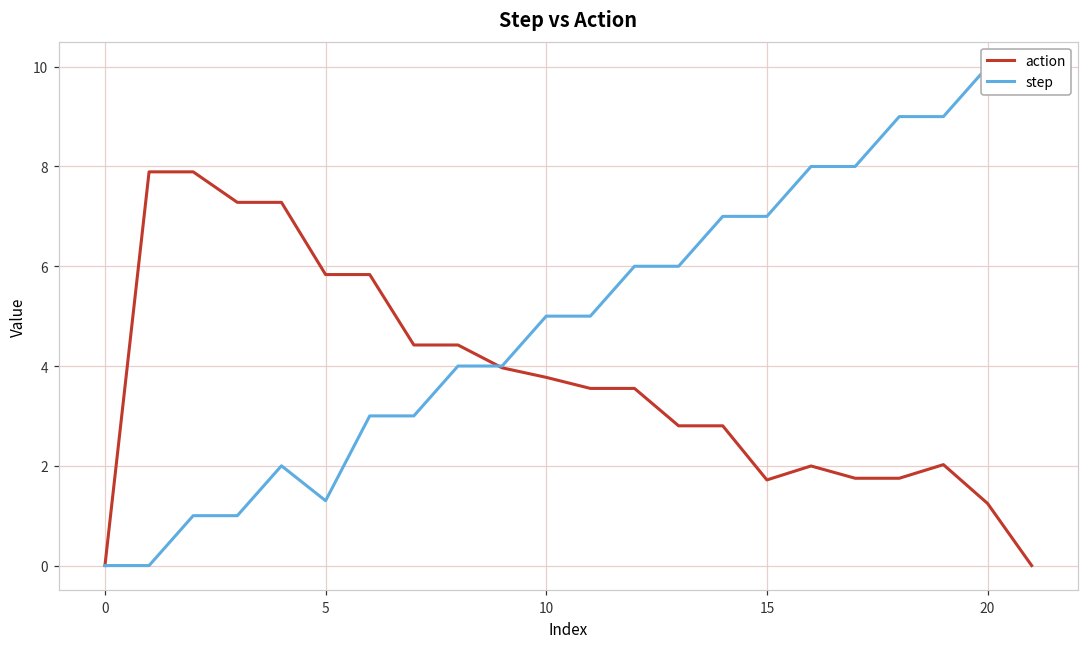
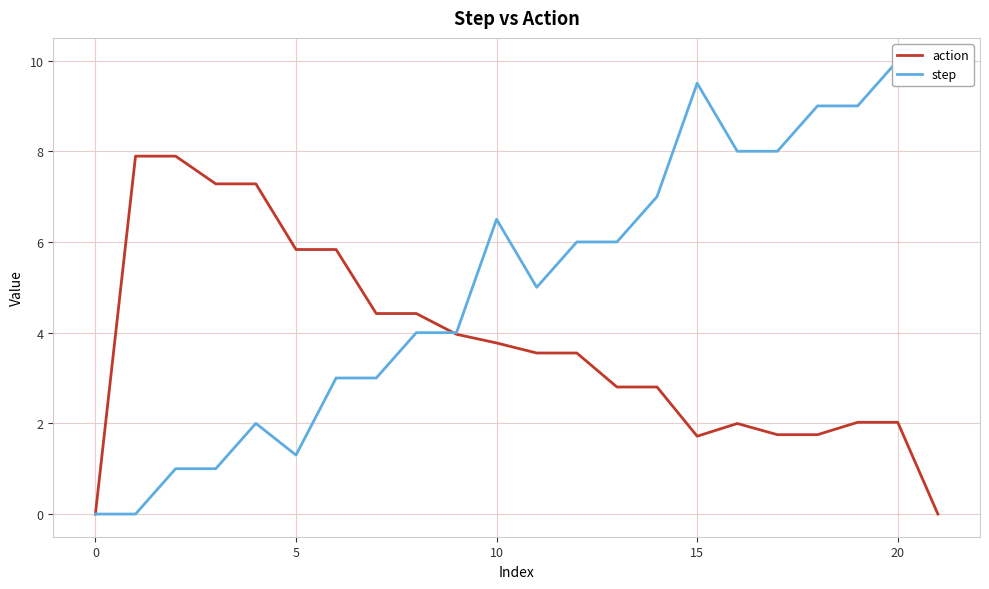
step, 10: 5.0 -> 6.5
step, 15: 7.0 -> 9.5
action, 20: 1.2 -> 2.0
